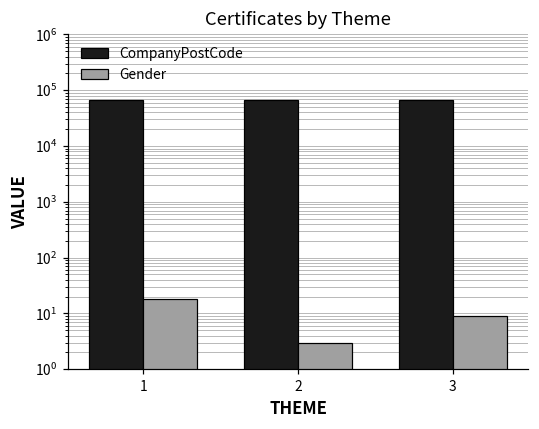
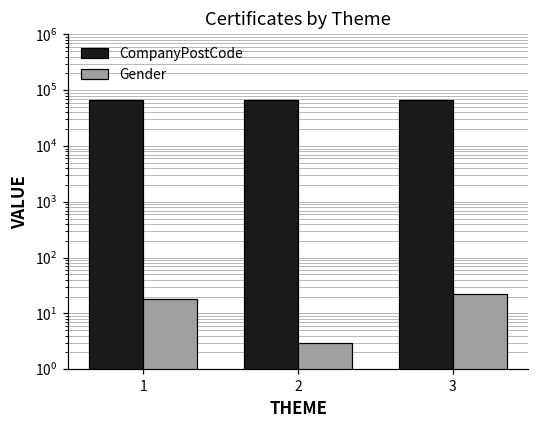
Gender, 3: 9 -> 22
